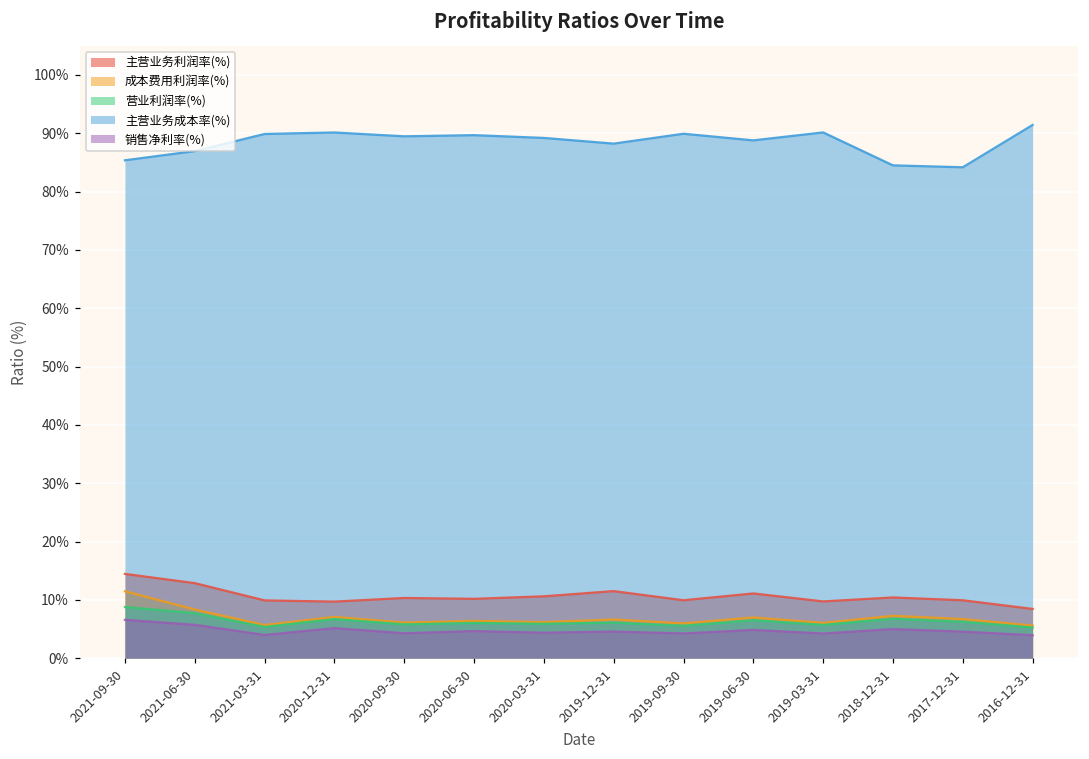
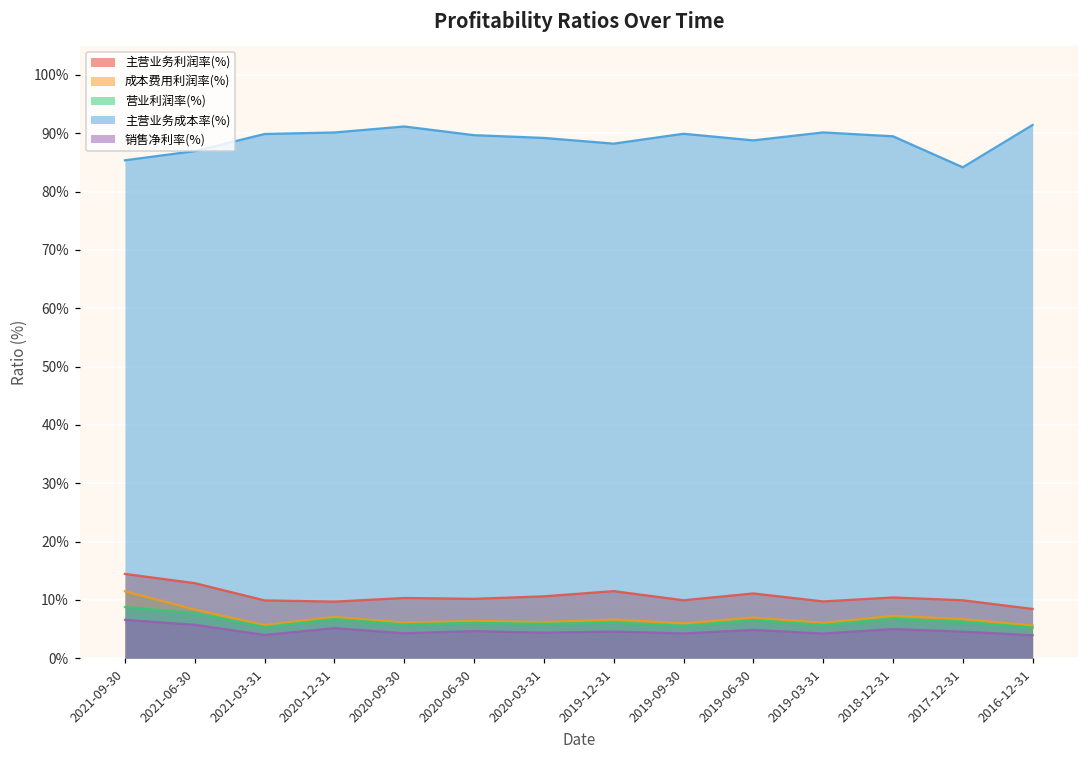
主营业务成本率(%), 2020-09-30: 89% -> 91%
主营业务成本率(%), 2018-12-31: 85% -> 89%
